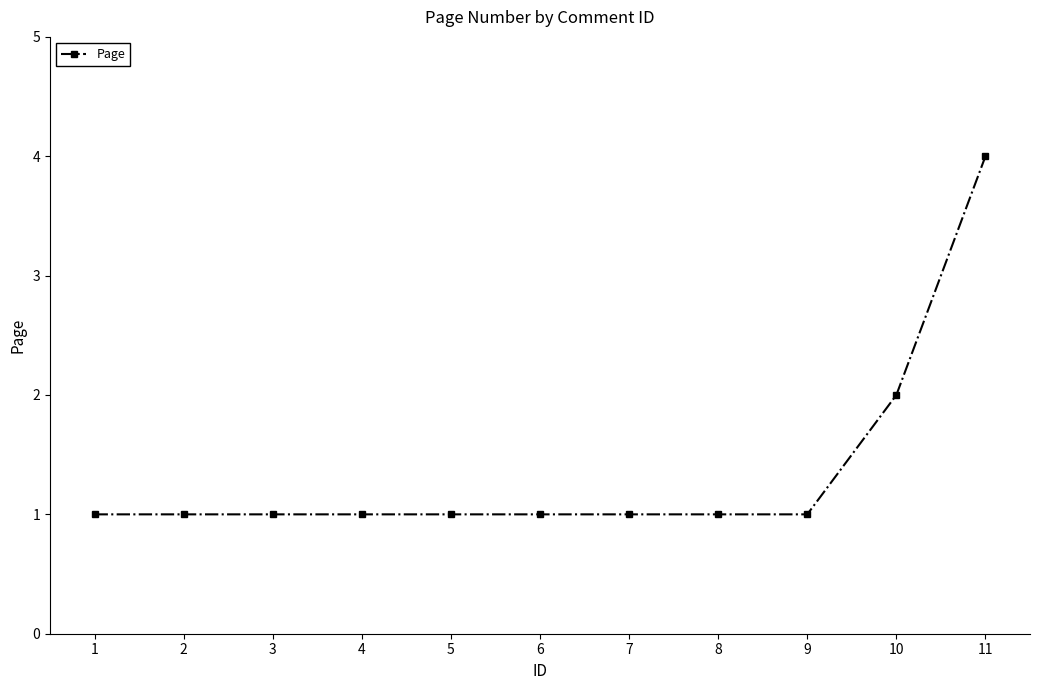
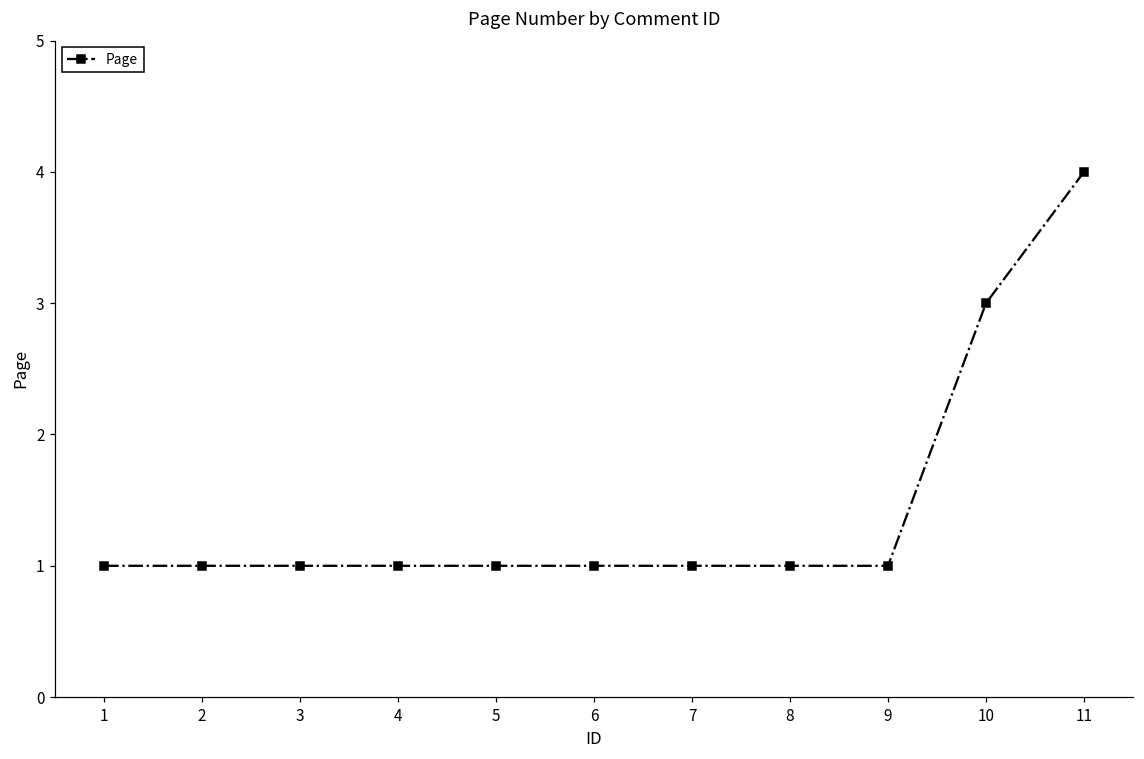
10: 2 -> 3
